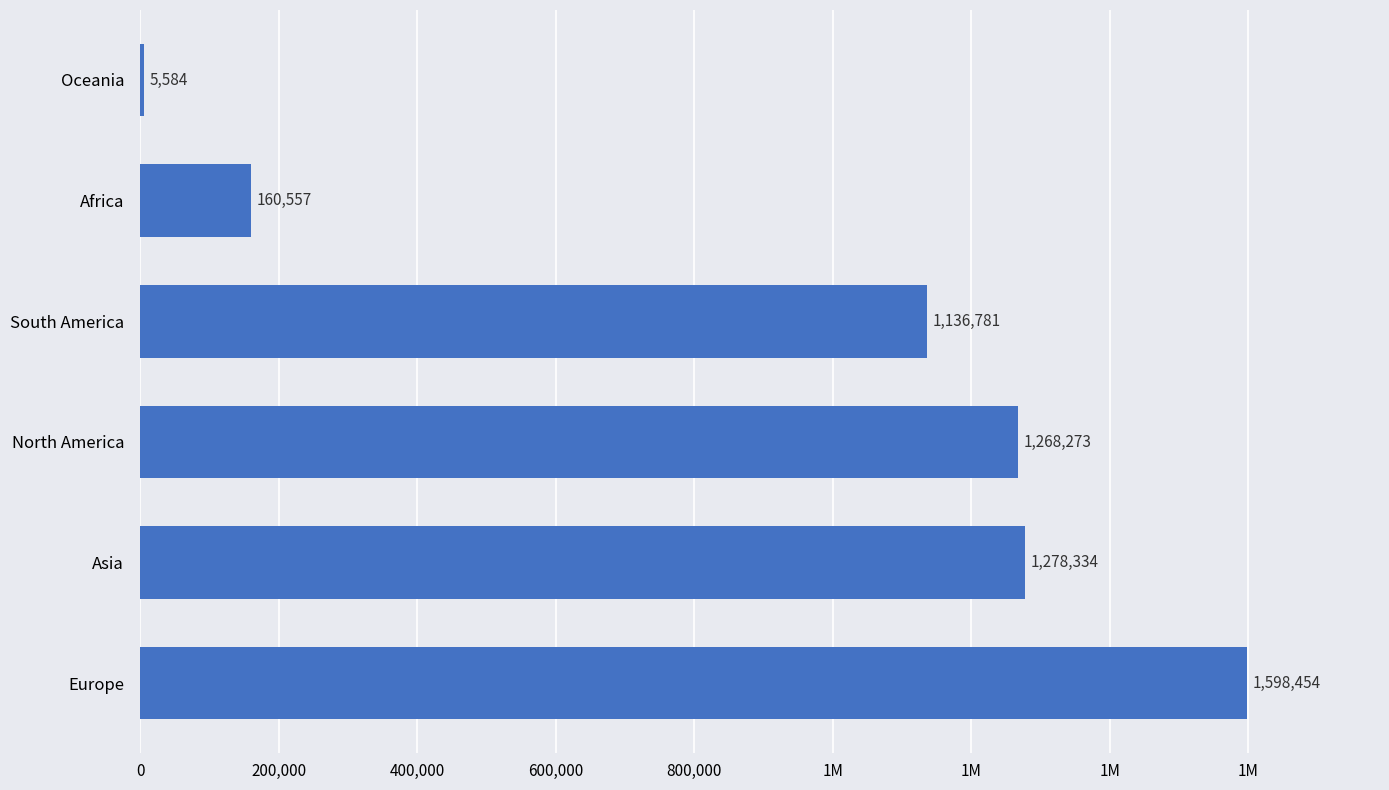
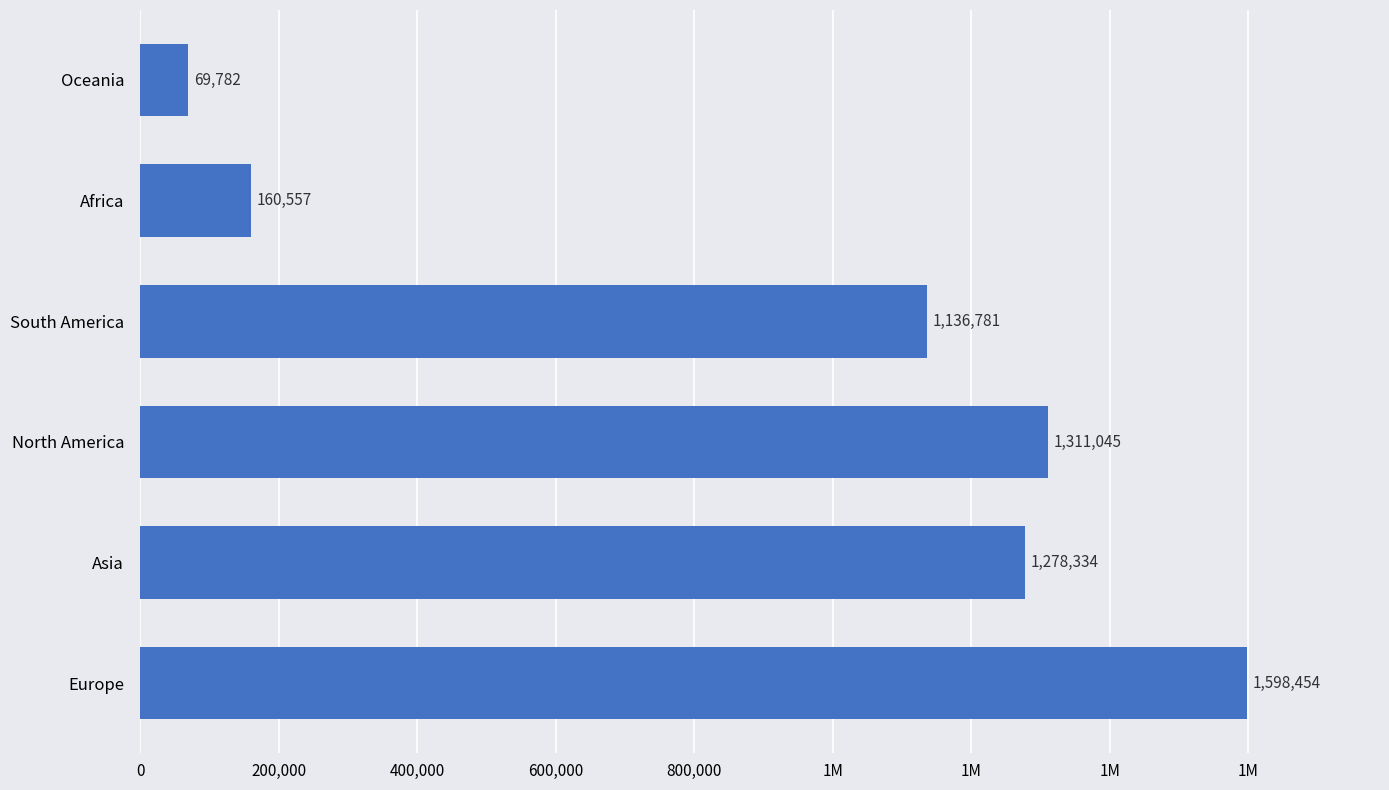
Oceania: 5,584 -> 69,782
North America: 1,268,273 -> 1,311,045
